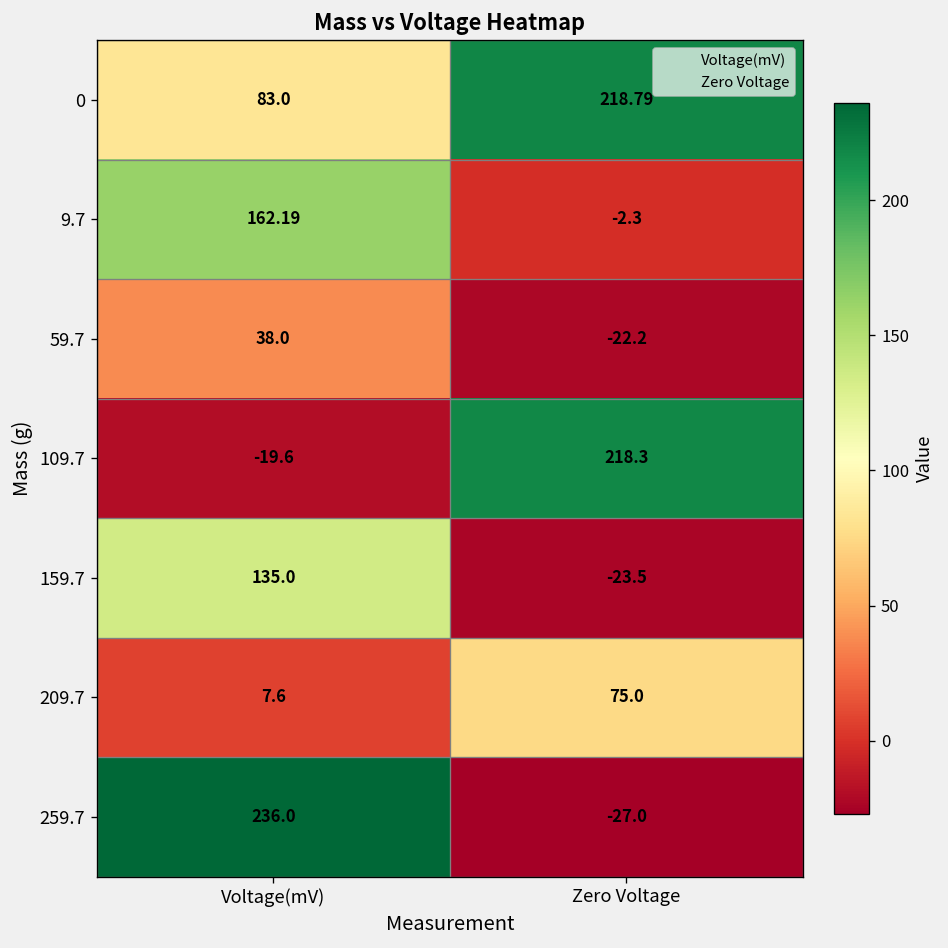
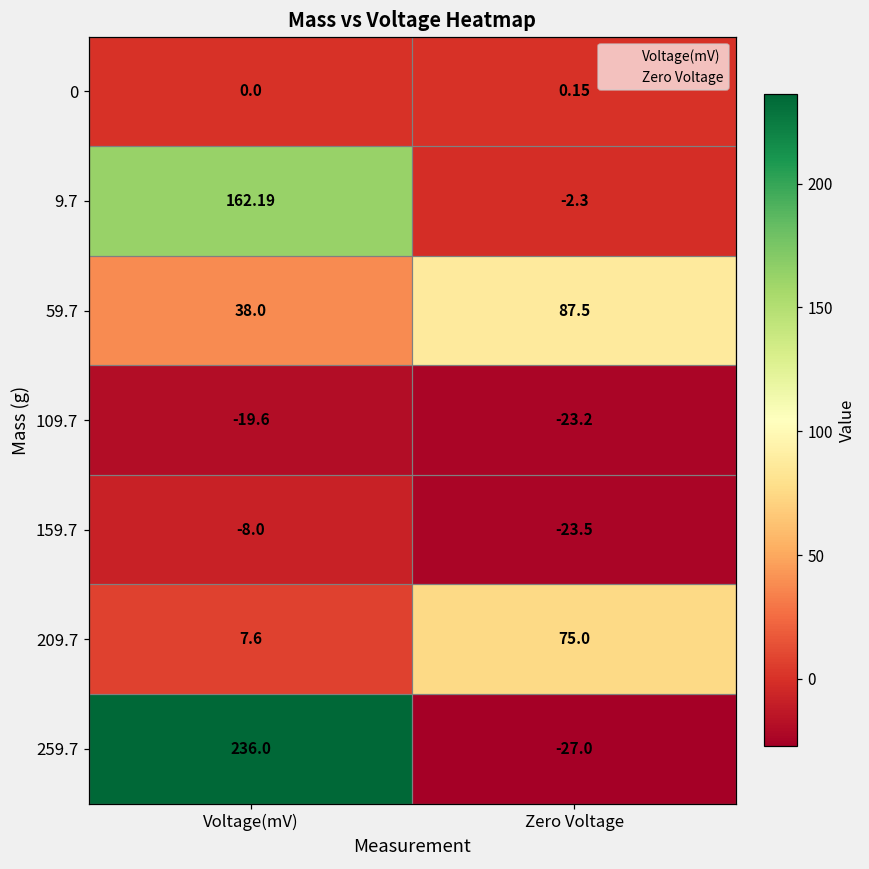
0, Voltage(mV): 83.0 -> 0.0
0, Zero Voltage: 218.79 -> 0.15
59.7, Zero Voltage: -22.2 -> 87.5
109.7, Zero Voltage: 218.3 -> -23.2
159.7, Voltage(mV): 135.0 -> -8.0
